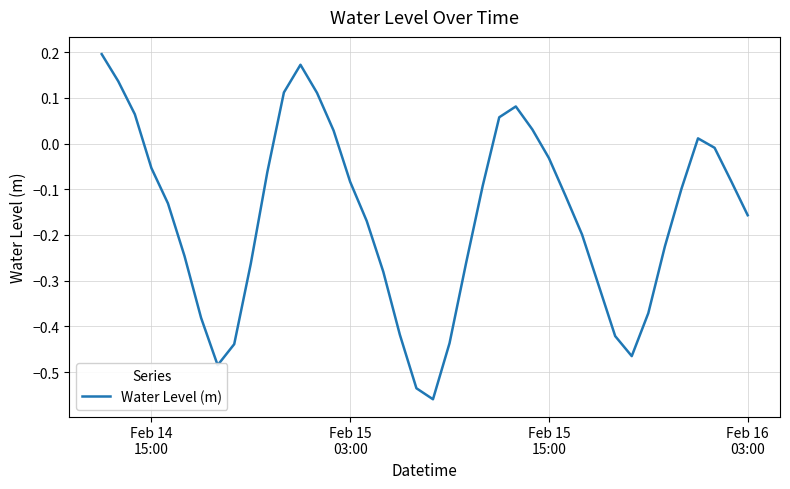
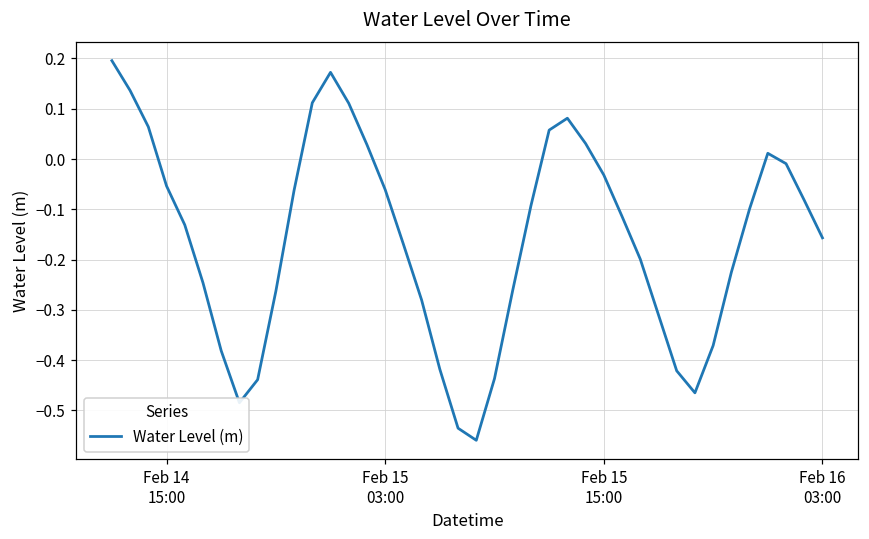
Feb 15 03:00: -0.08 -> -0.06
